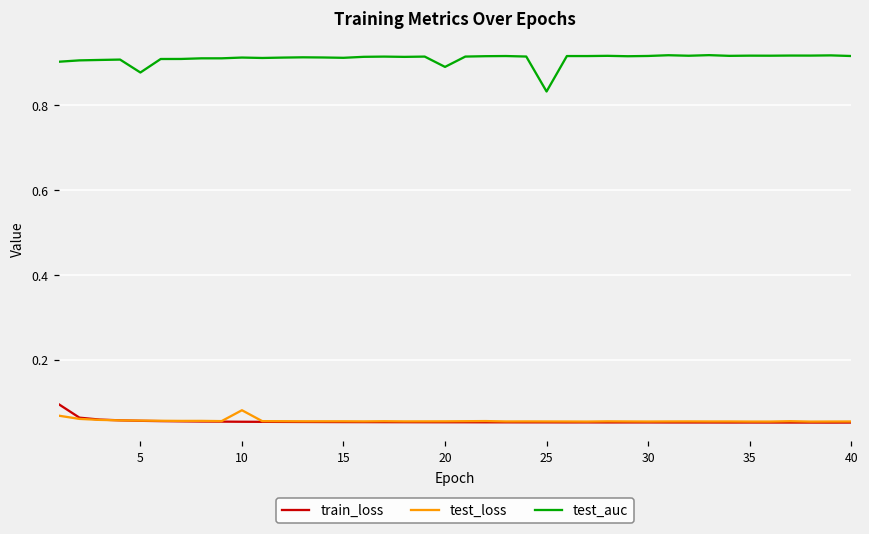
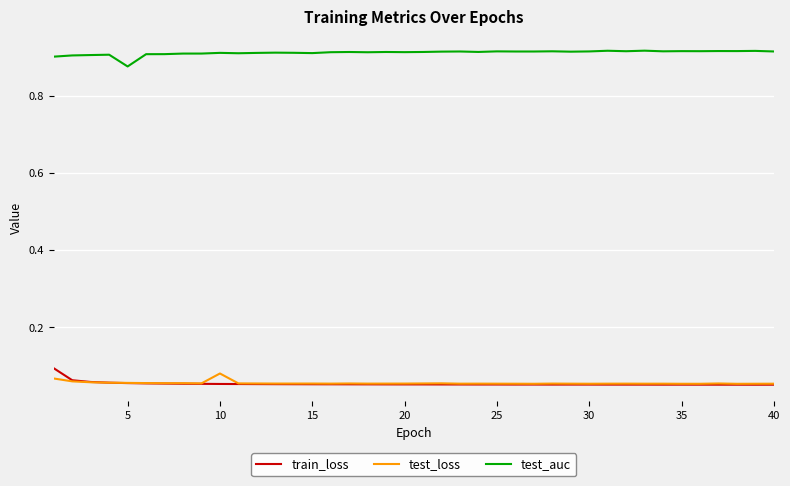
test_auc, 20: 0.89 -> 0.91
test_auc, 25: 0.83 -> 0.92
